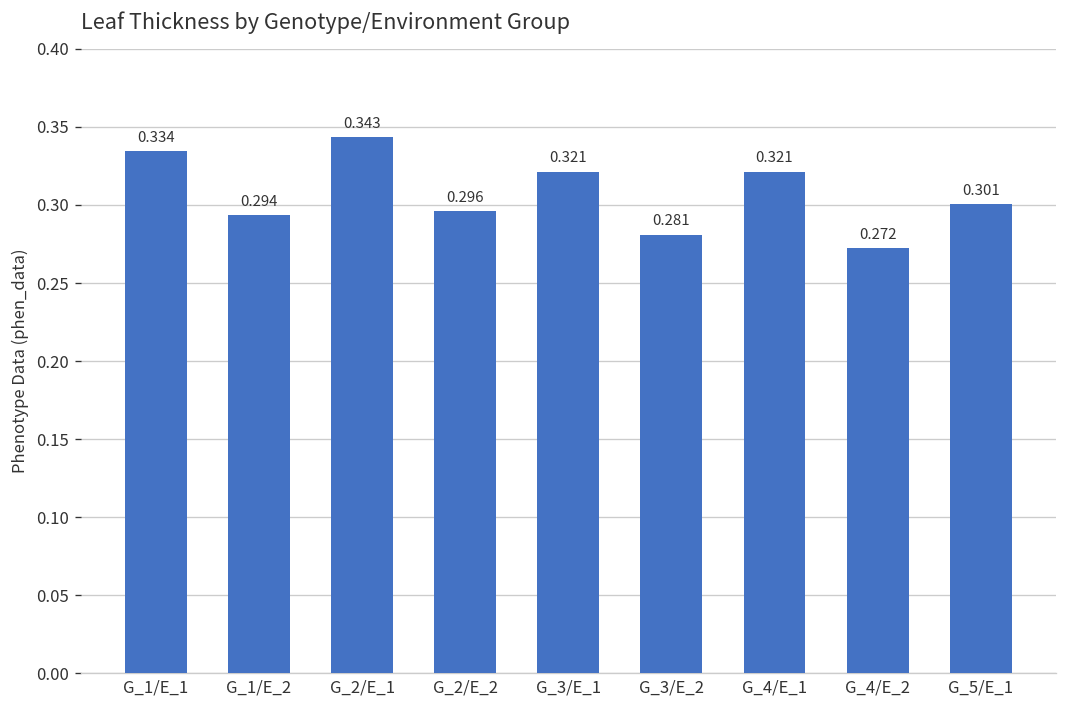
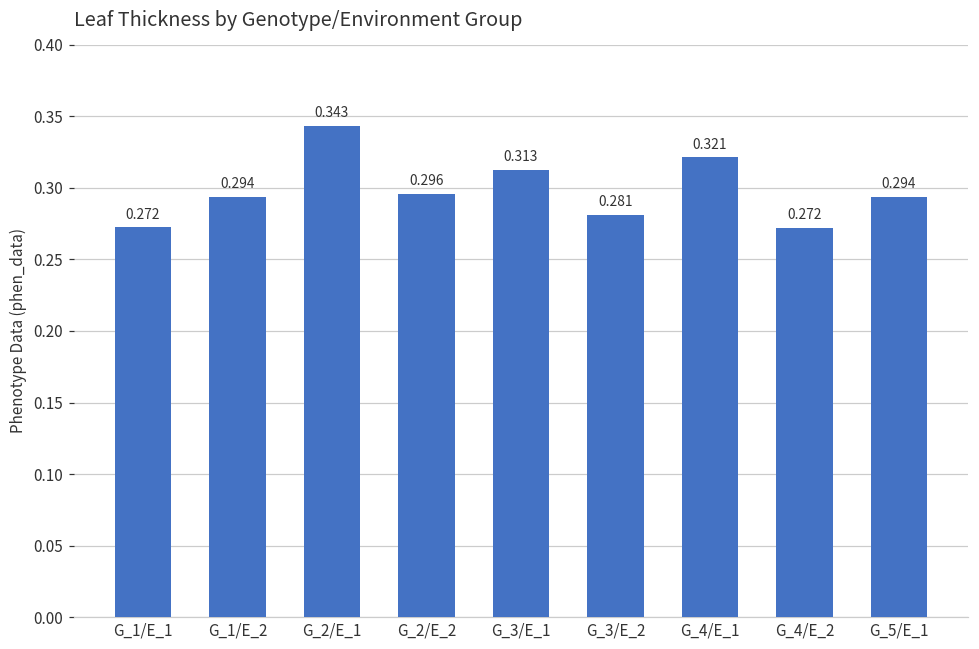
G_1/E_1: 0.334 -> 0.272
G_3/E_1: 0.321 -> 0.313
G_5/E_1: 0.301 -> 0.294
